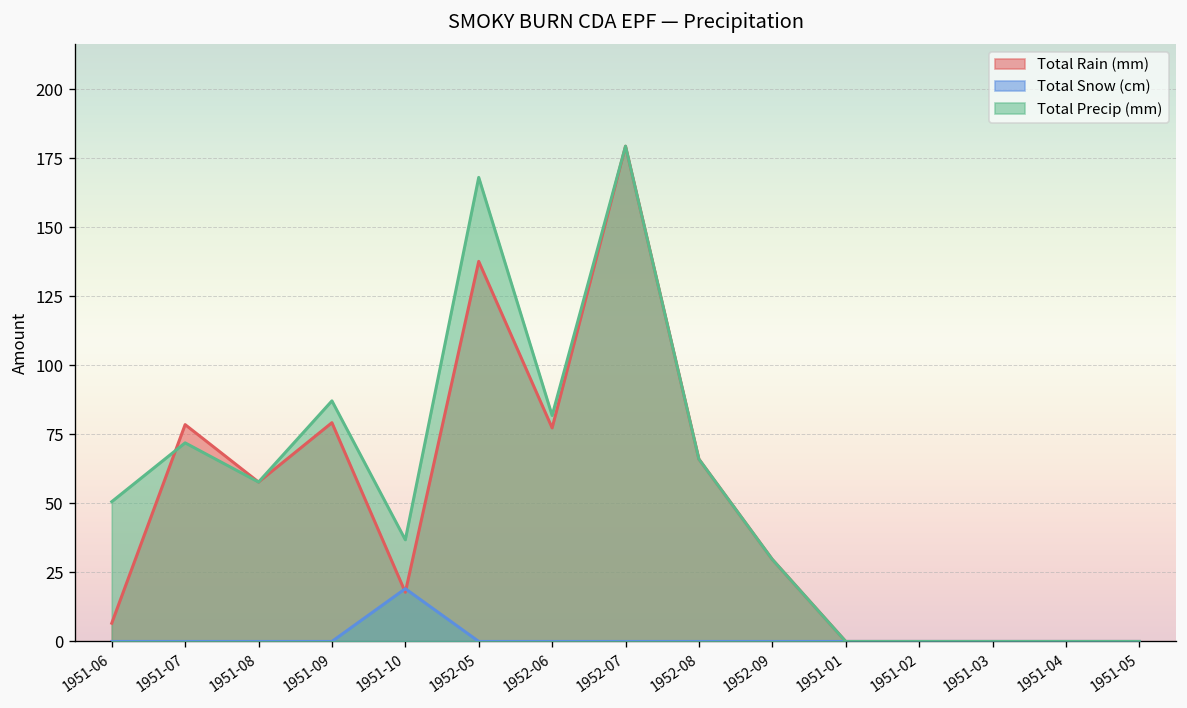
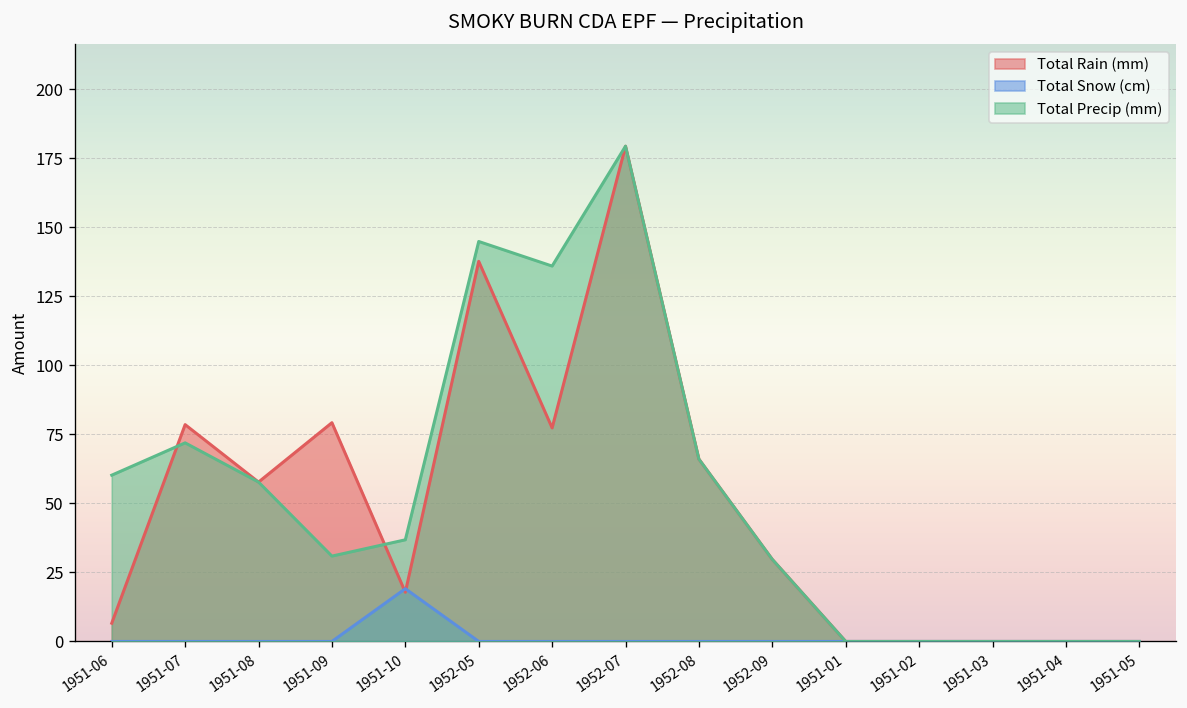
Total Precip (mm), 1951-06: 51 -> 60
Total Precip (mm), 1951-09: 87 -> 31
Total Precip (mm), 1952-05: 168 -> 145
Total Precip (mm), 1952-06: 82 -> 136
